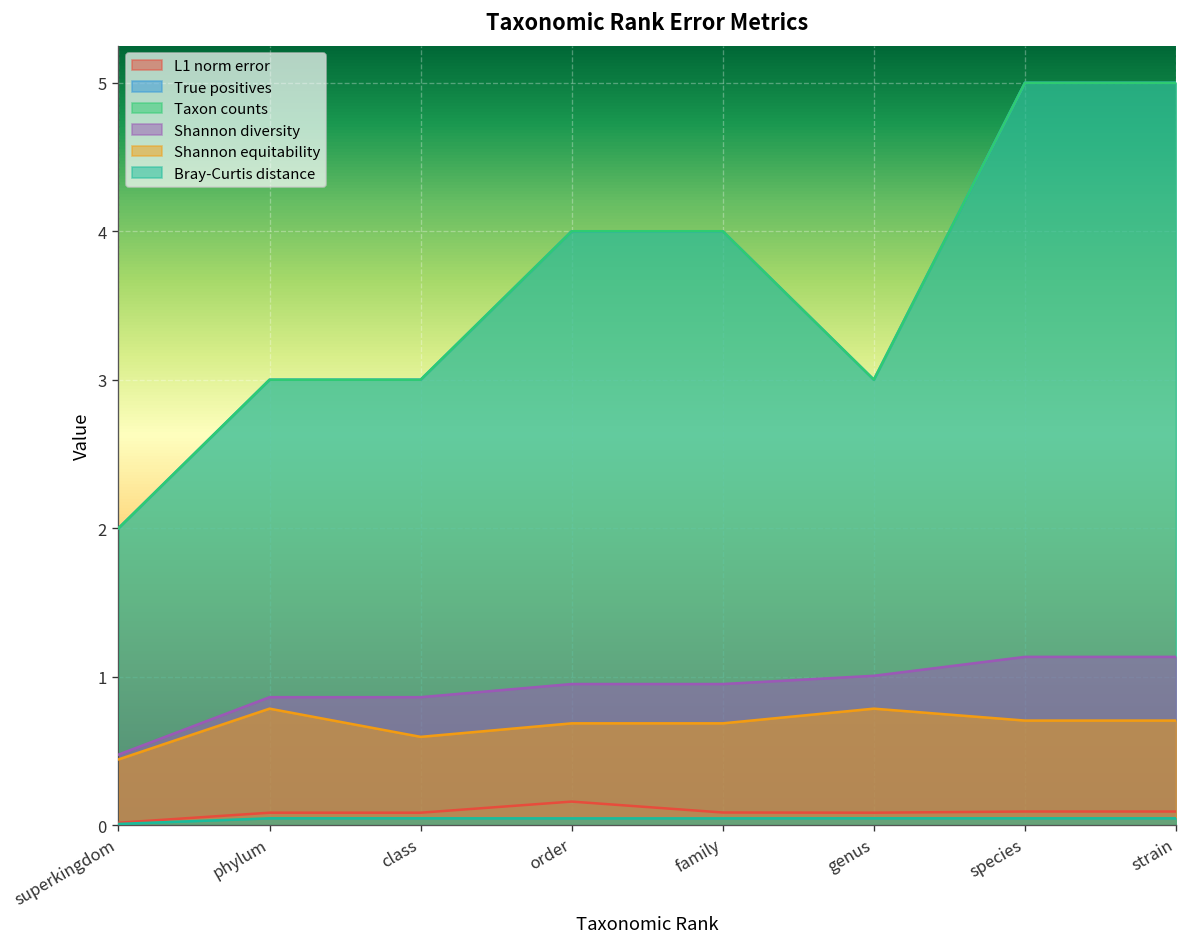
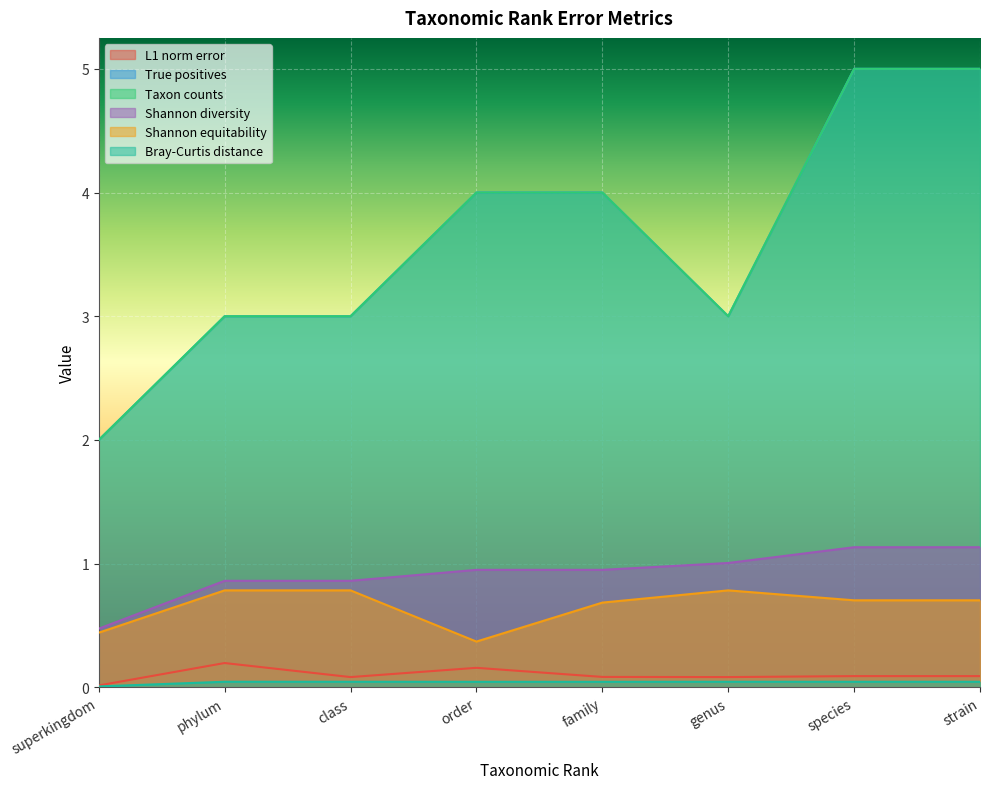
L1 norm error, phylum: 0.08 -> 0.20
Shannon equitability, class: 0.59 -> 0.78
Shannon equitability, order: 0.69 -> 0.37
